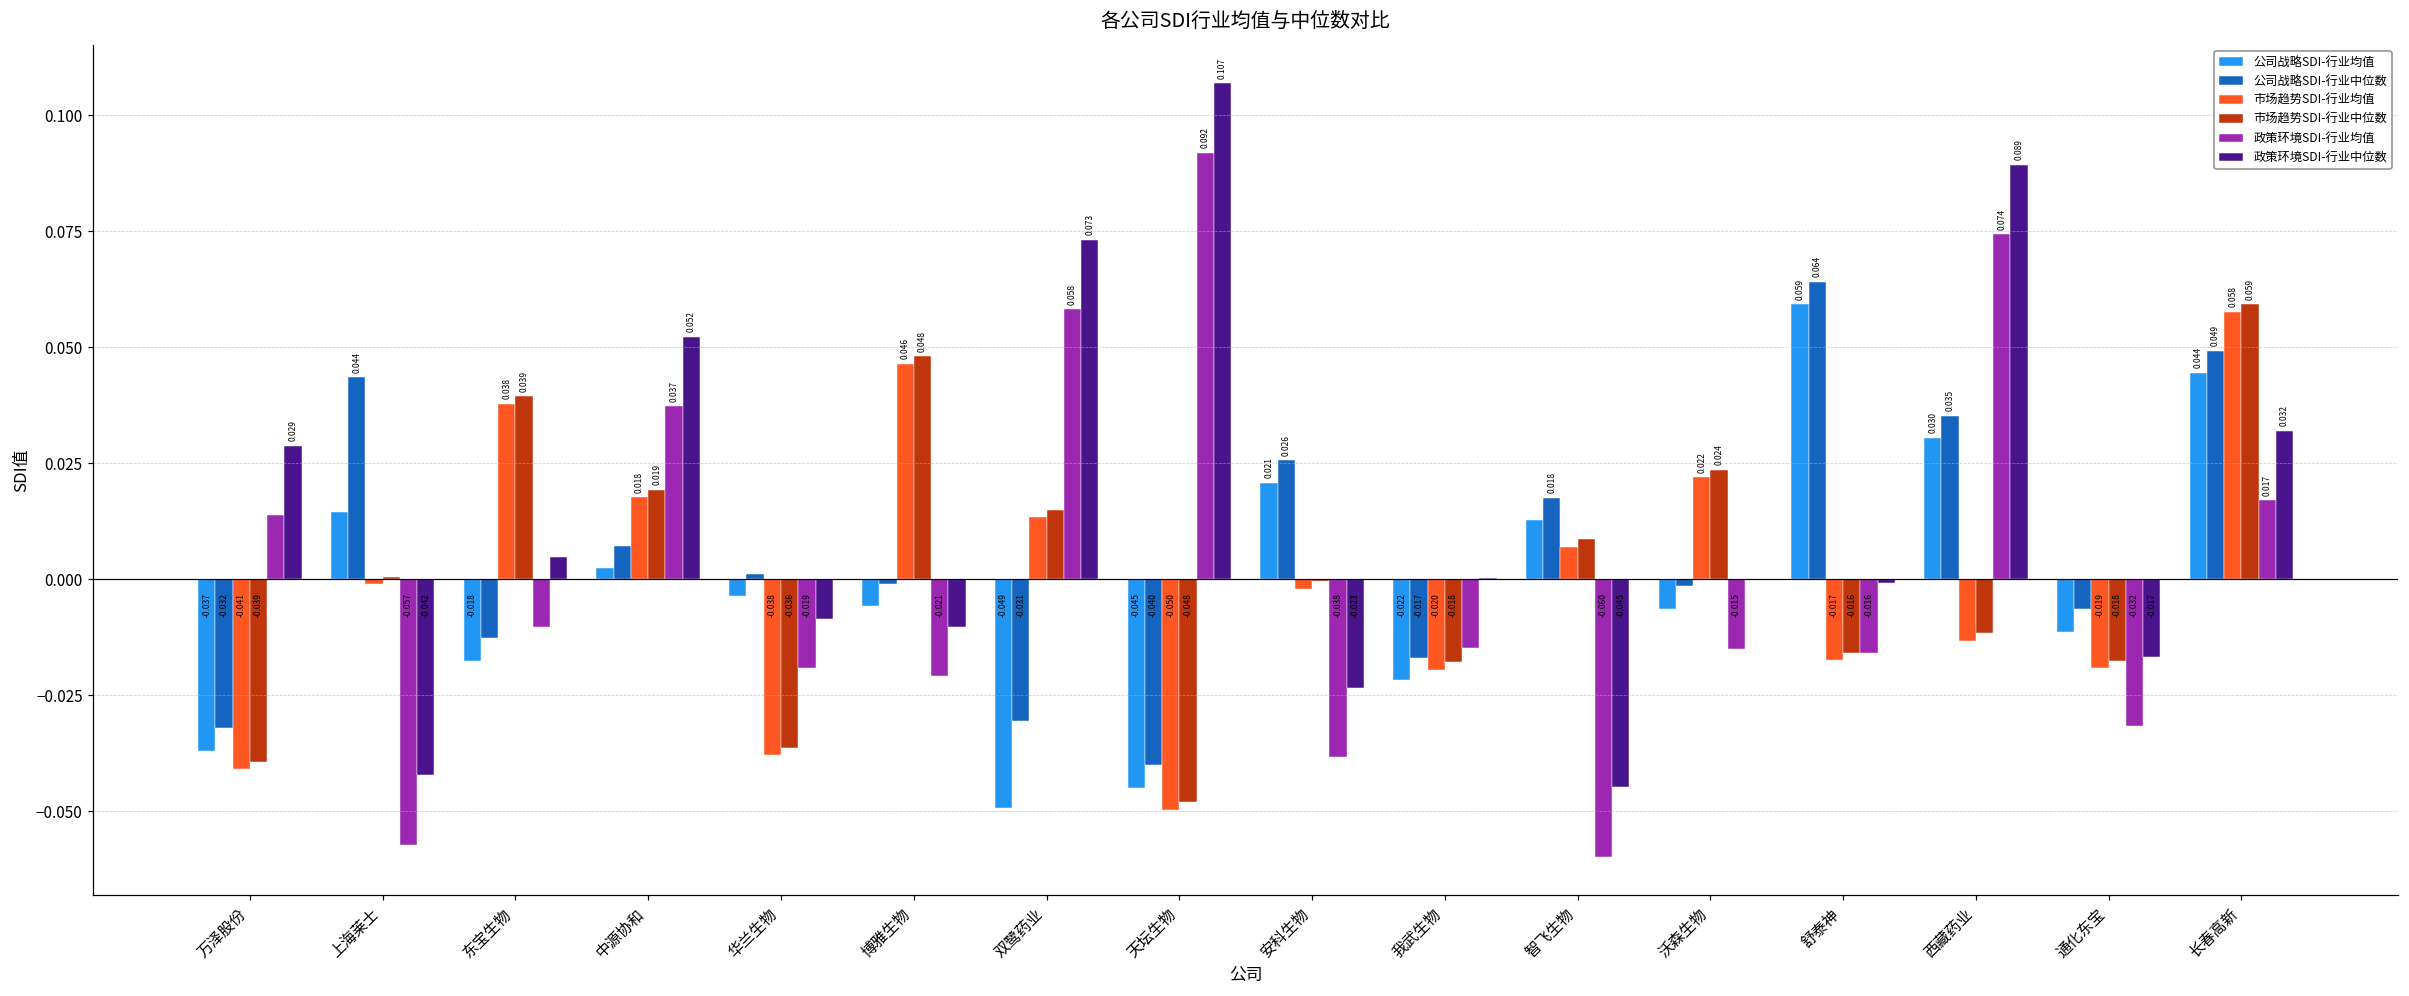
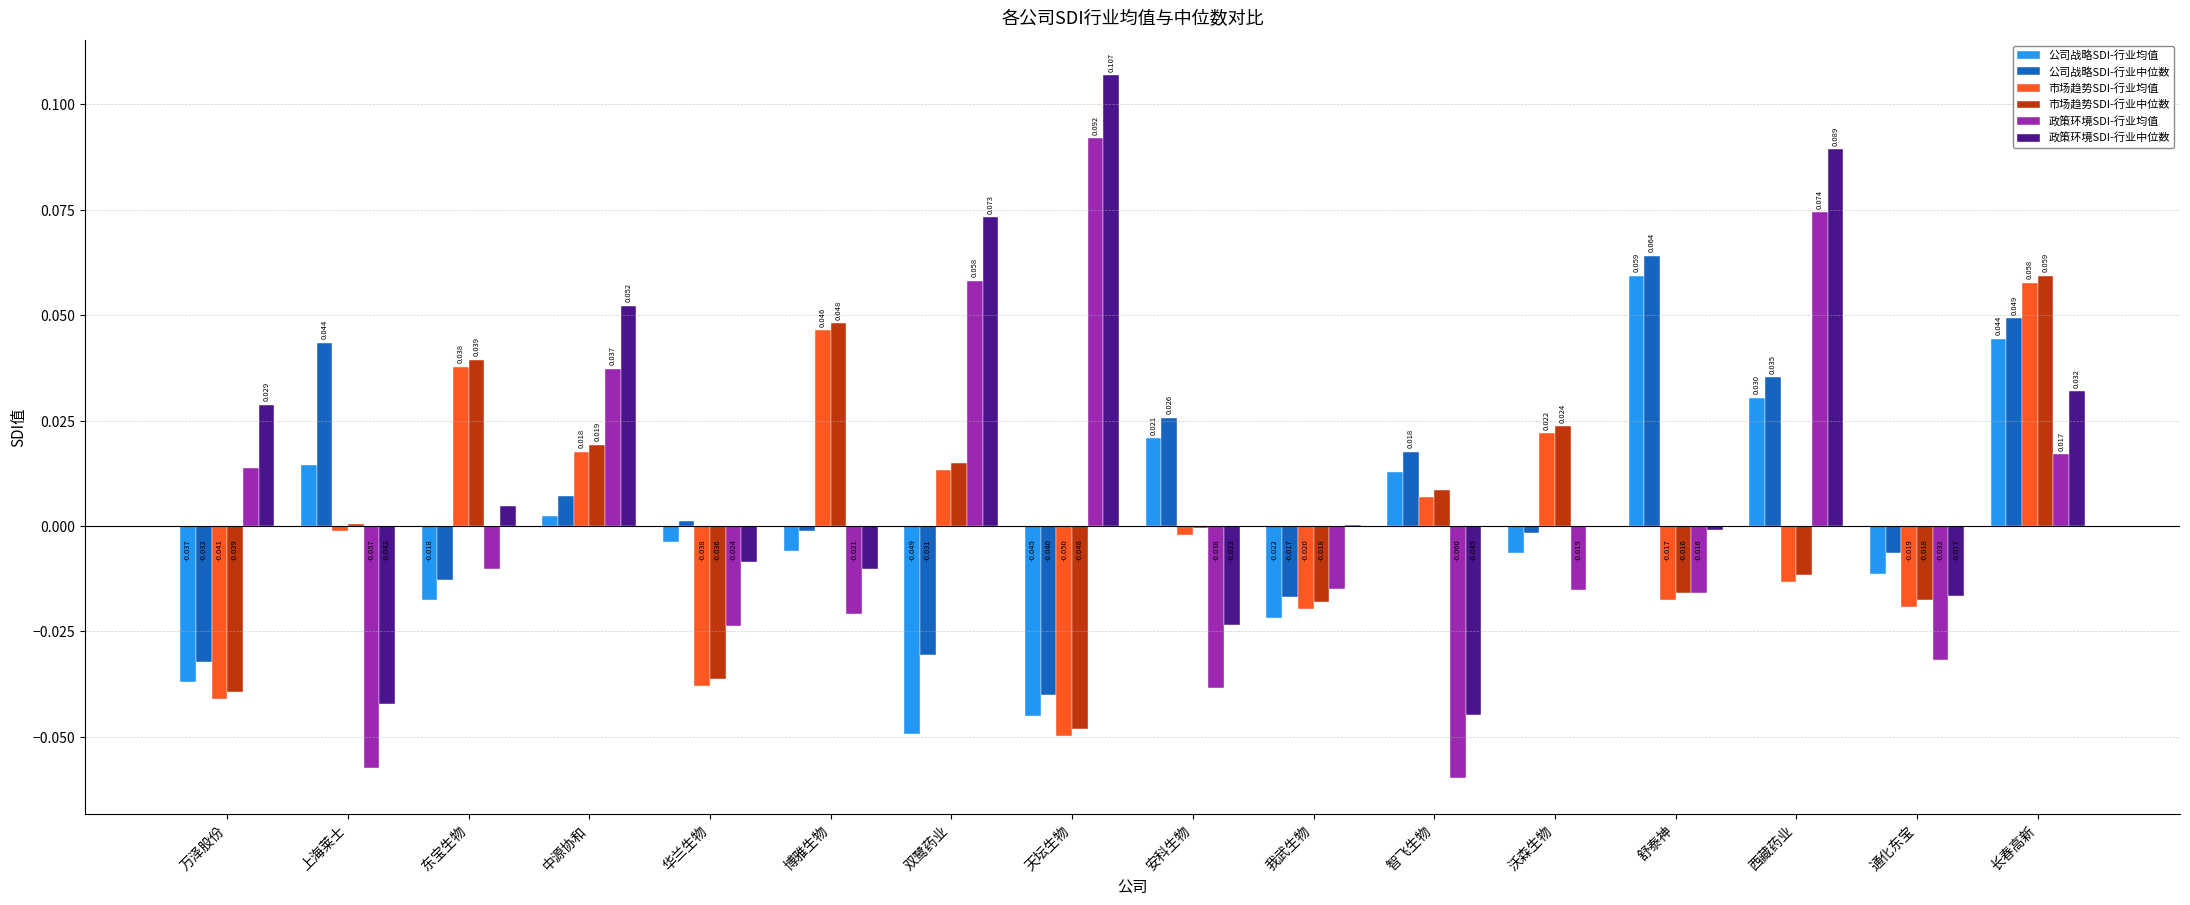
政策环境SDI-行业均值, 华兰生物: -0.019 -> -0.024
